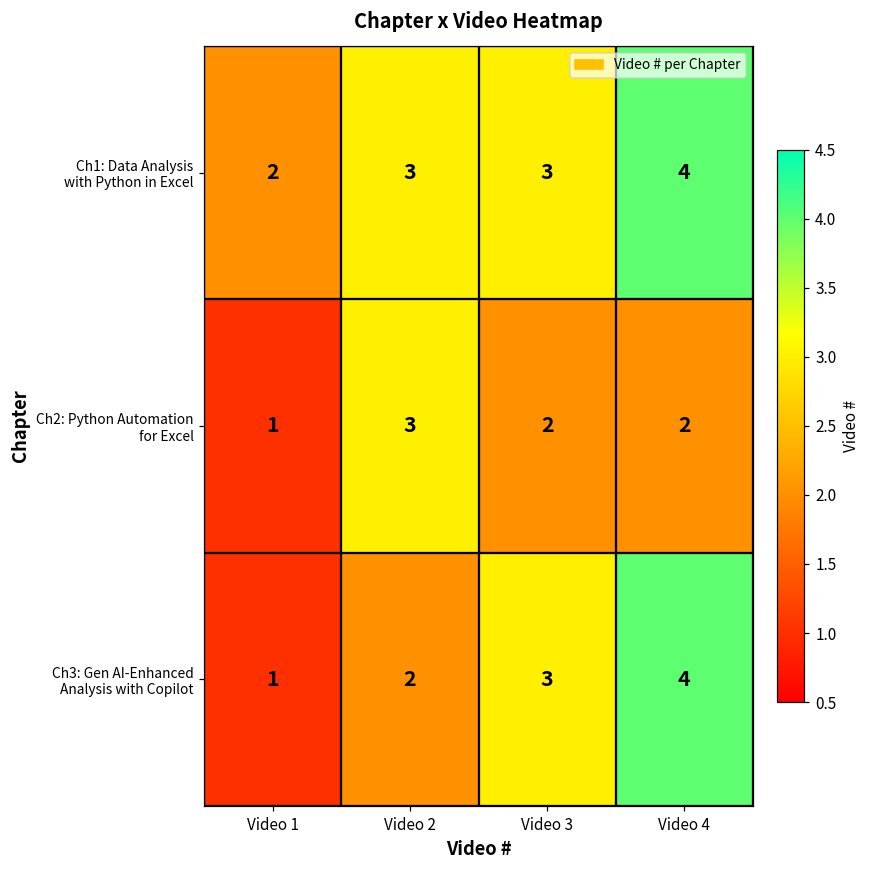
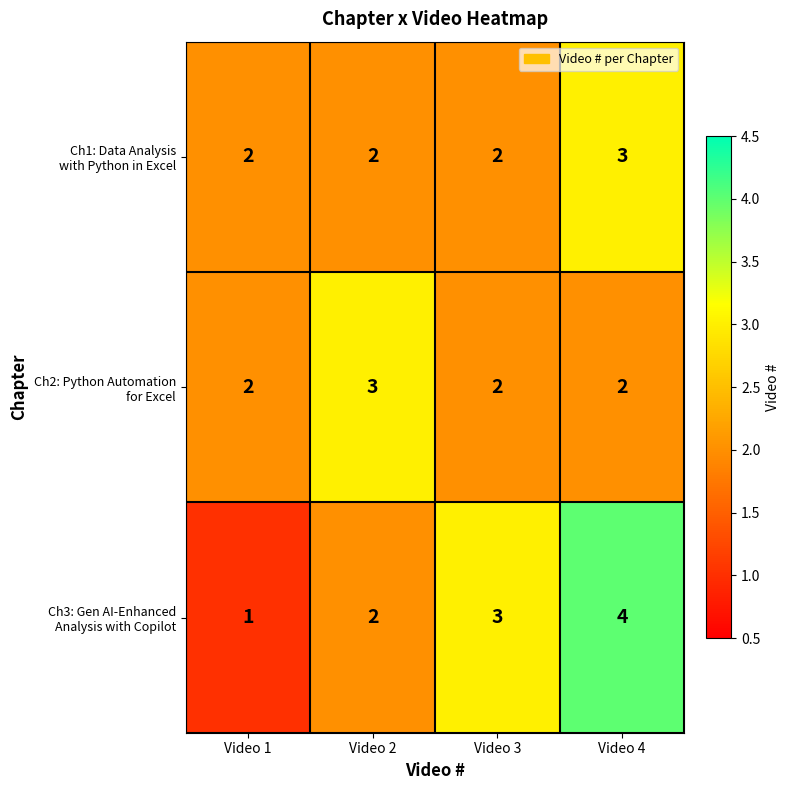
Ch1: Data Analysis with Python in Excel, Video 2: 3 -> 2
Ch1: Data Analysis with Python in Excel, Video 3: 3 -> 2
Ch1: Data Analysis with Python in Excel, Video 4: 4 -> 3
Ch2: Python Automation for Excel, Video 1: 1 -> 2
